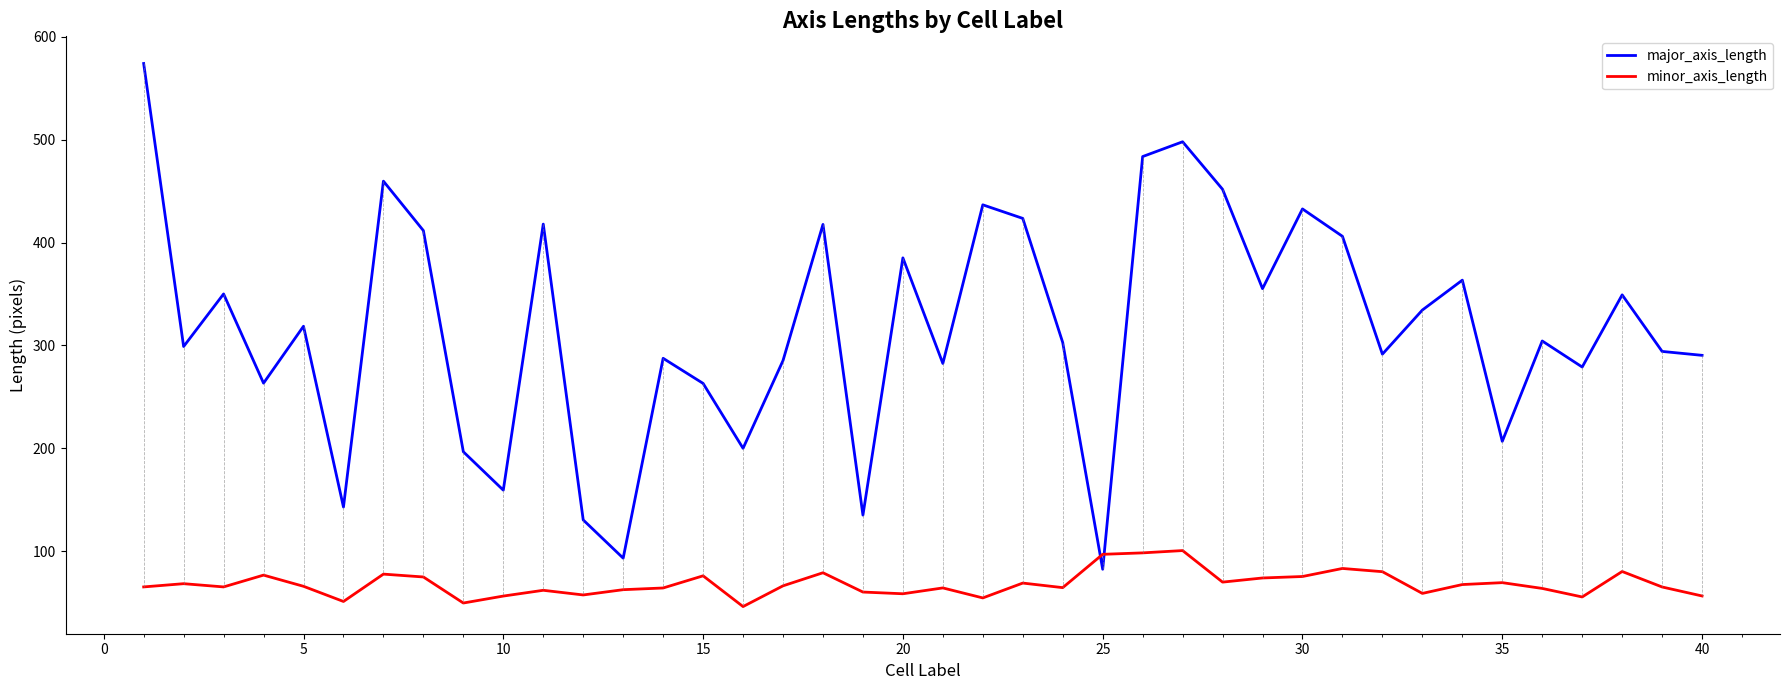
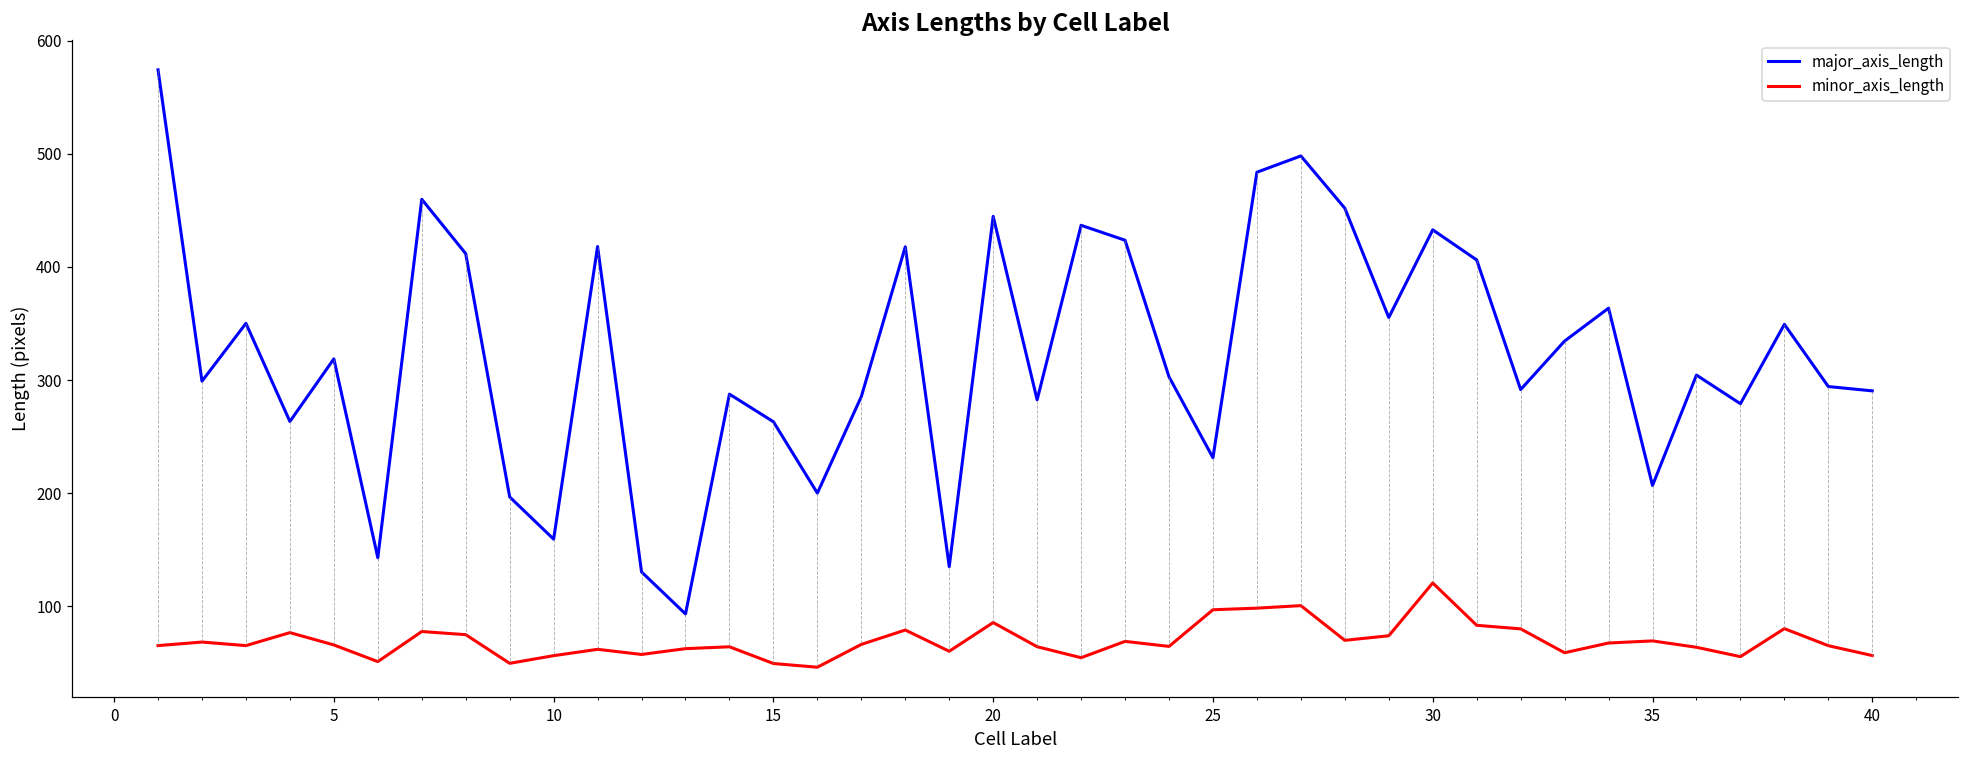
minor_axis_length, 15: 76 -> 50
major_axis_length, 20: 385 -> 445
minor_axis_length, 20: 59 -> 86
major_axis_length, 25: 83 -> 231
minor_axis_length, 30: 75 -> 121
